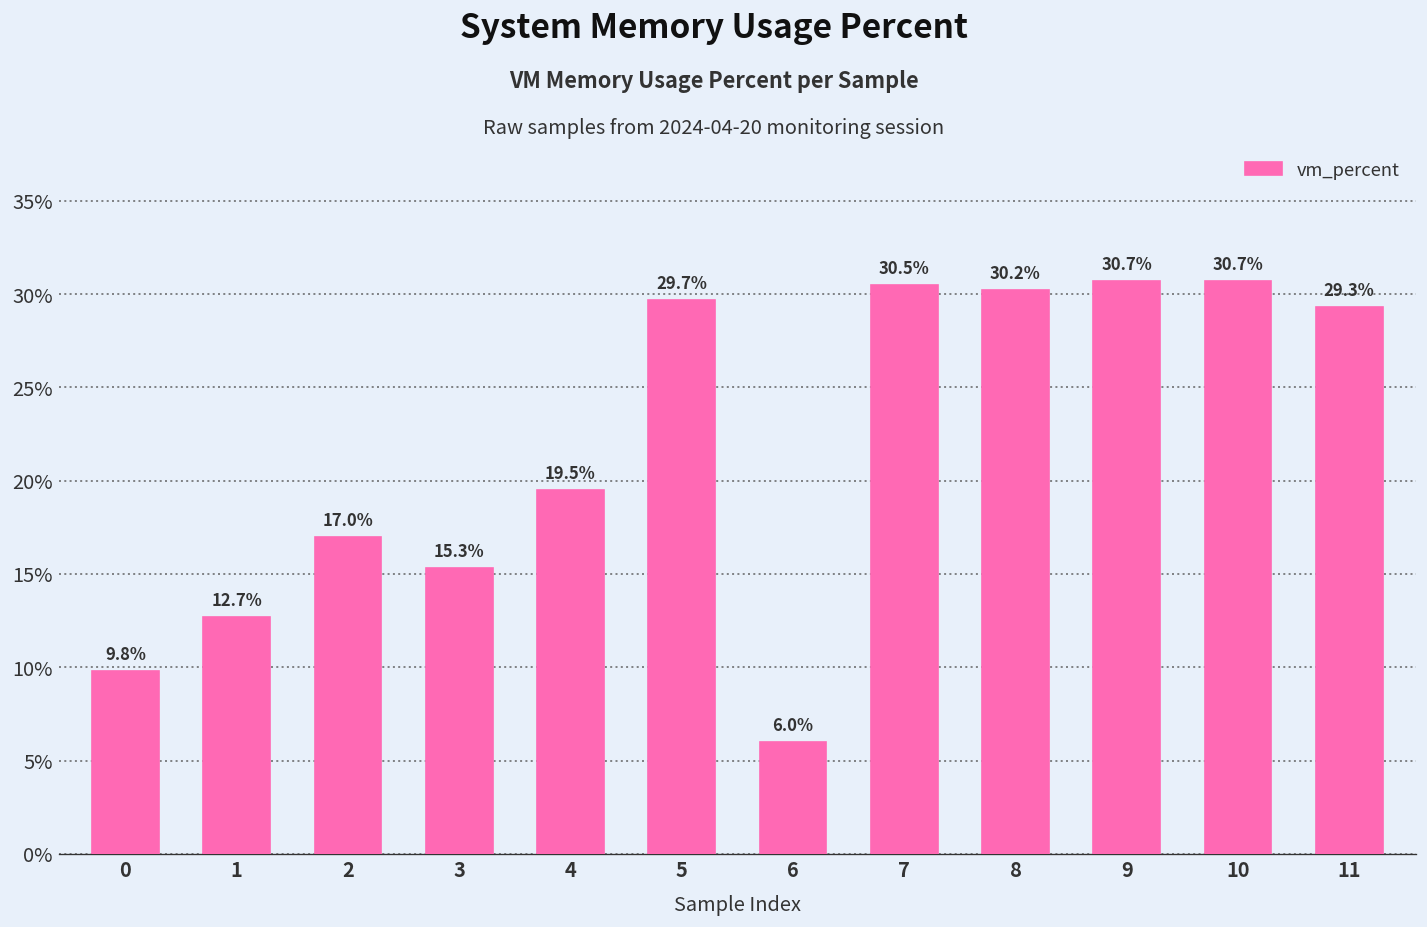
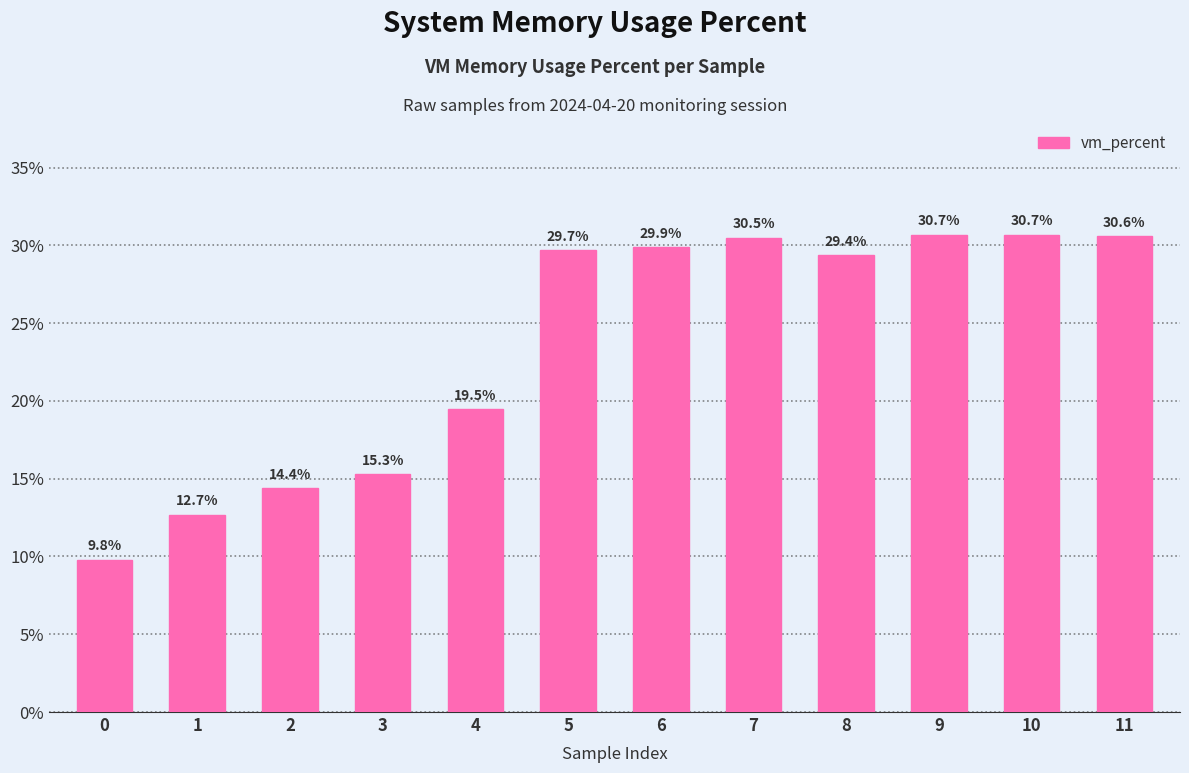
2: 17.0% -> 14.4%
6: 6.0% -> 29.9%
8: 30.2% -> 29.4%
11: 29.3% -> 30.6%
